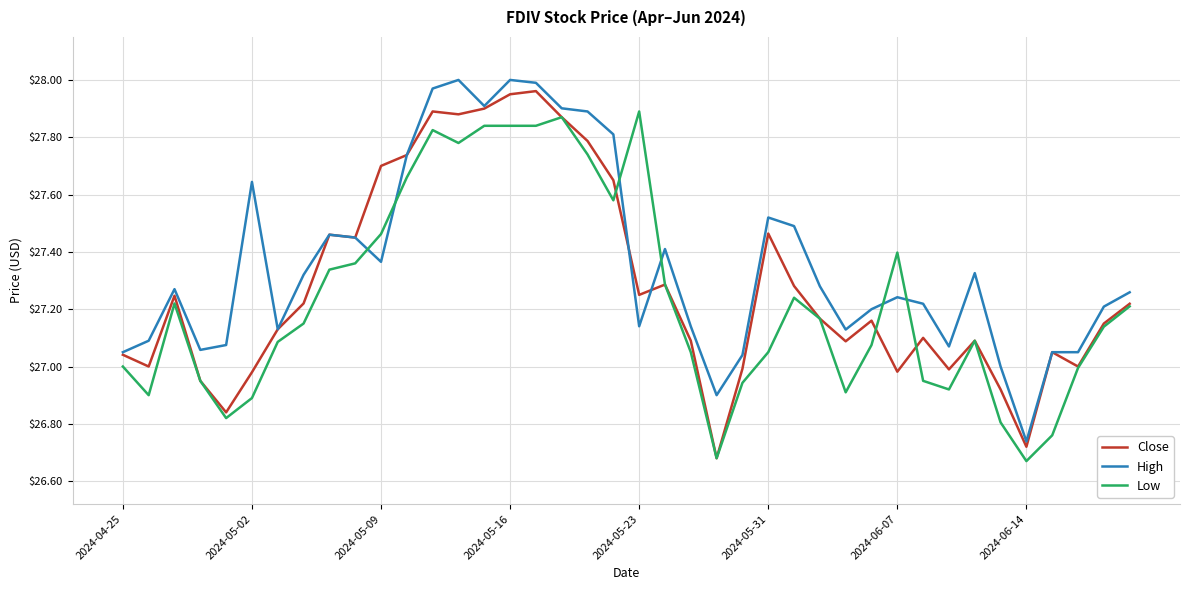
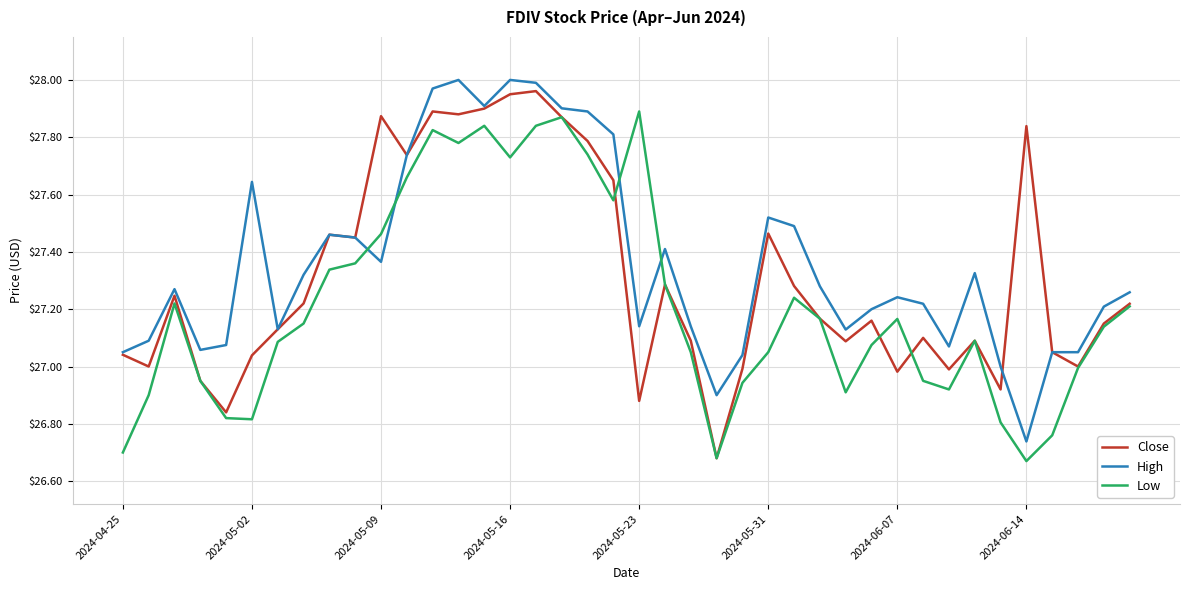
Low, 2024-04-25: $27.0 -> $26.7
Close, 2024-05-02: $26.98 -> $27.04
Low, 2024-05-02: $26.89 -> $26.82
Close, 2024-05-09: $27.70 -> $27.87
Low, 2024-05-16: $27.84 -> $27.73
Close, 2024-05-23: $27.25 -> $26.88
Low, 2024-06-07: $27.40 -> $27.17
Close, 2024-06-14: $26.72 -> $27.84
